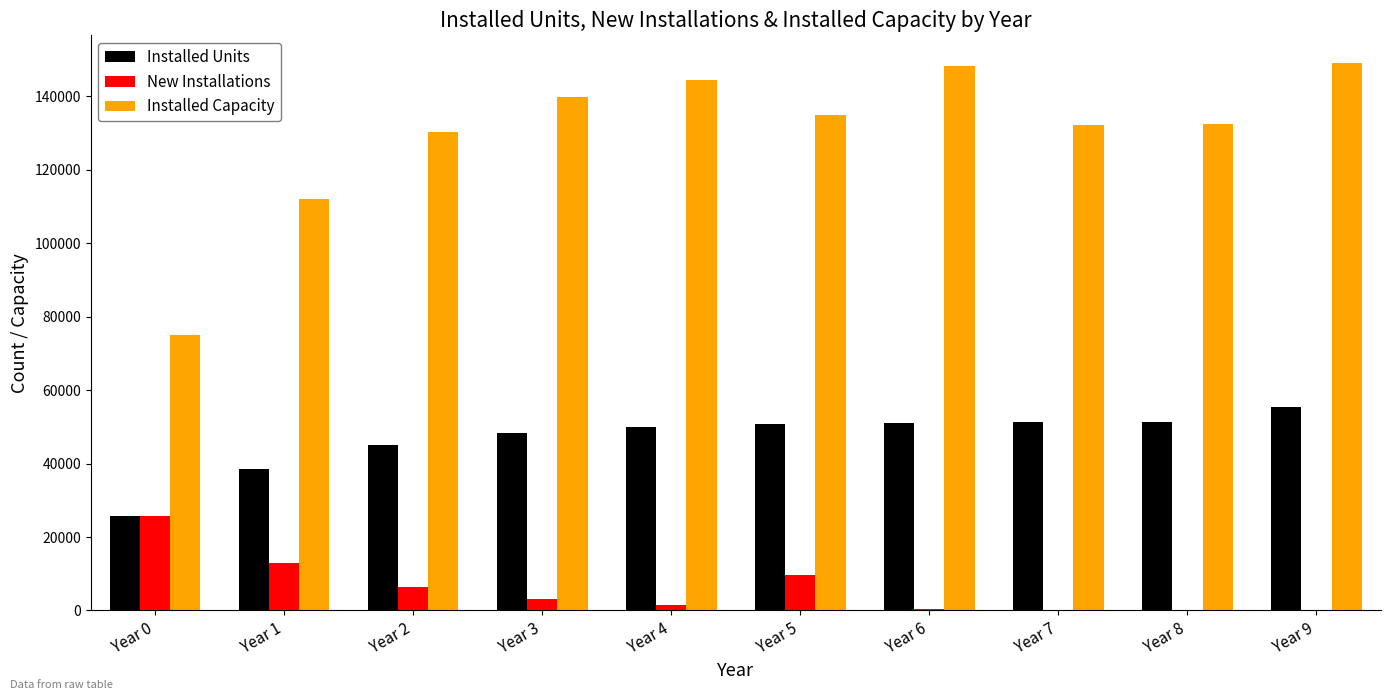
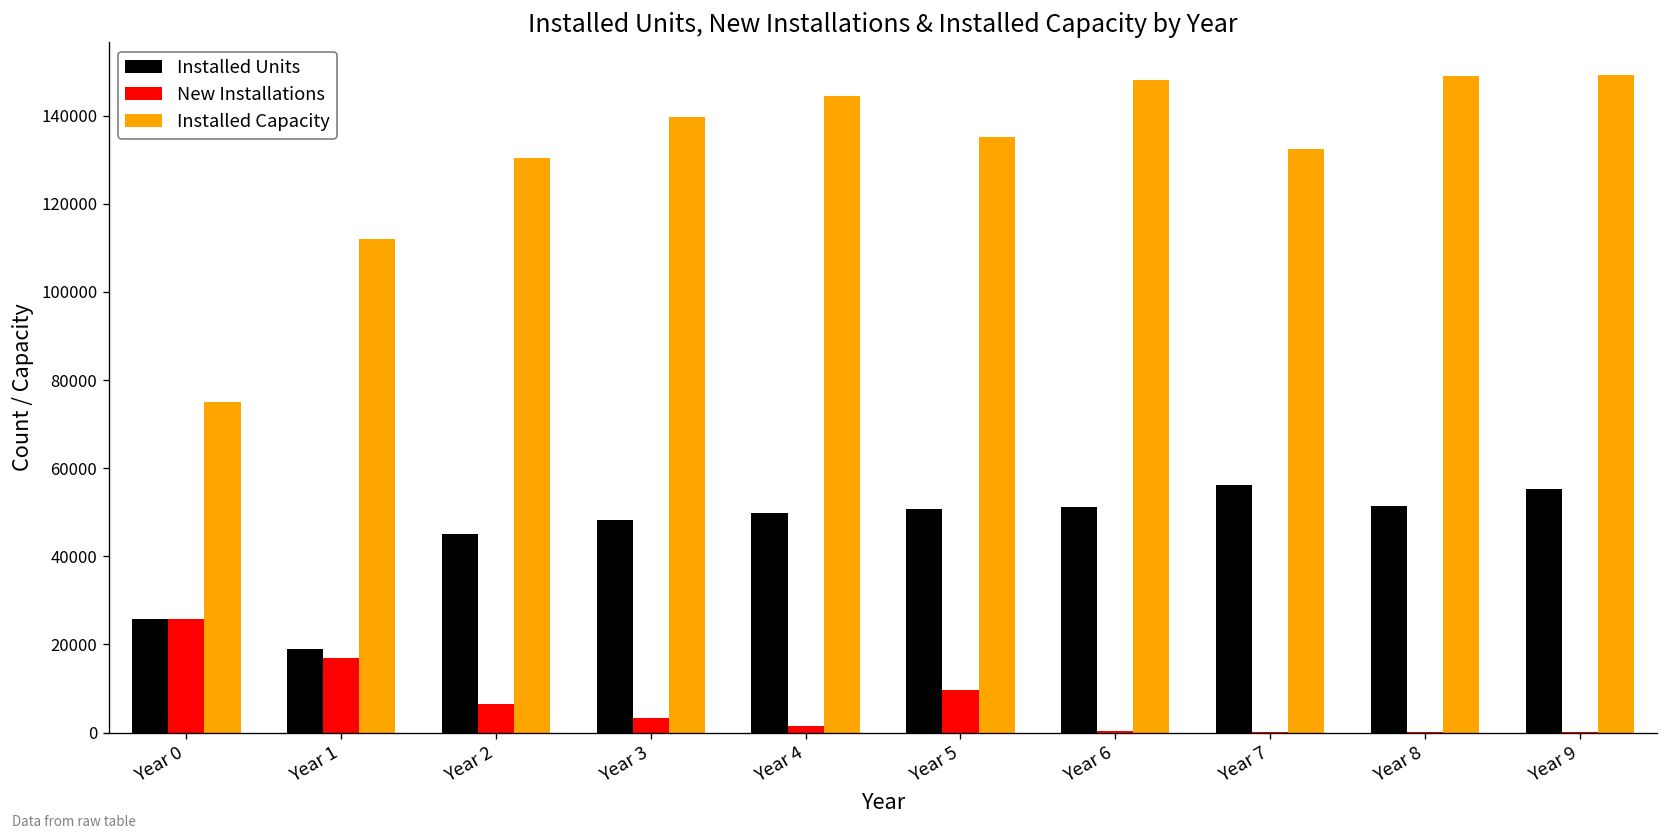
Installed Units, Year 1: 39000 -> 19000
New Installations, Year 1: 13000 -> 17000
Installed Units, Year 7: 51000 -> 56000
Installed Capacity, Year 8: 132000 -> 149000
